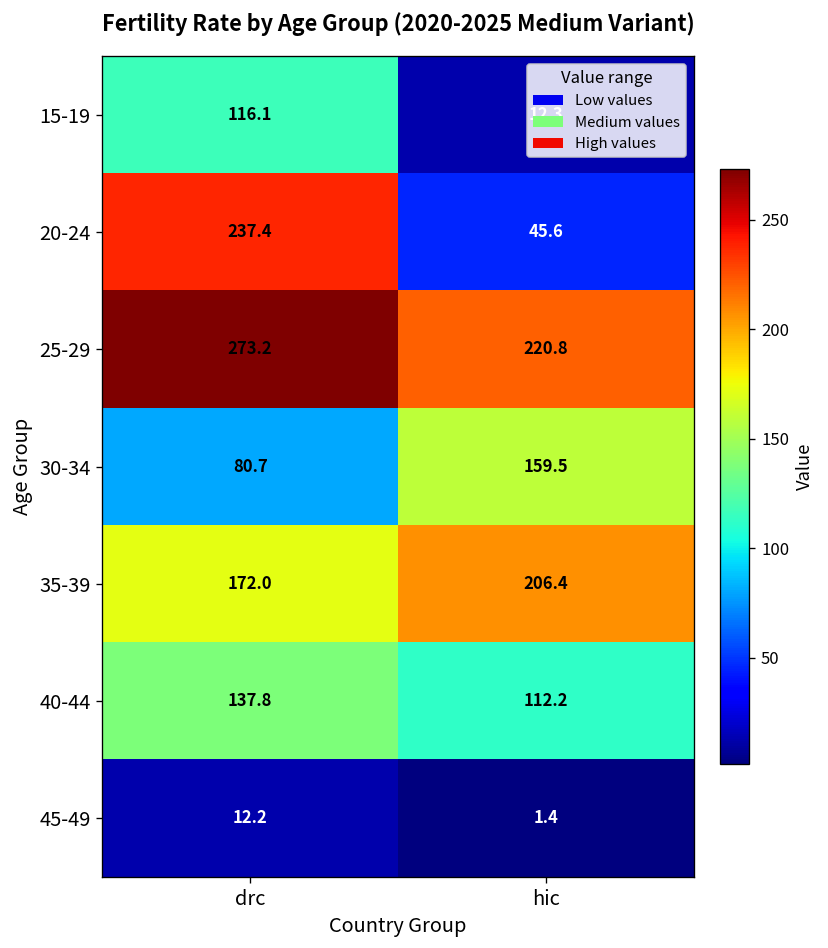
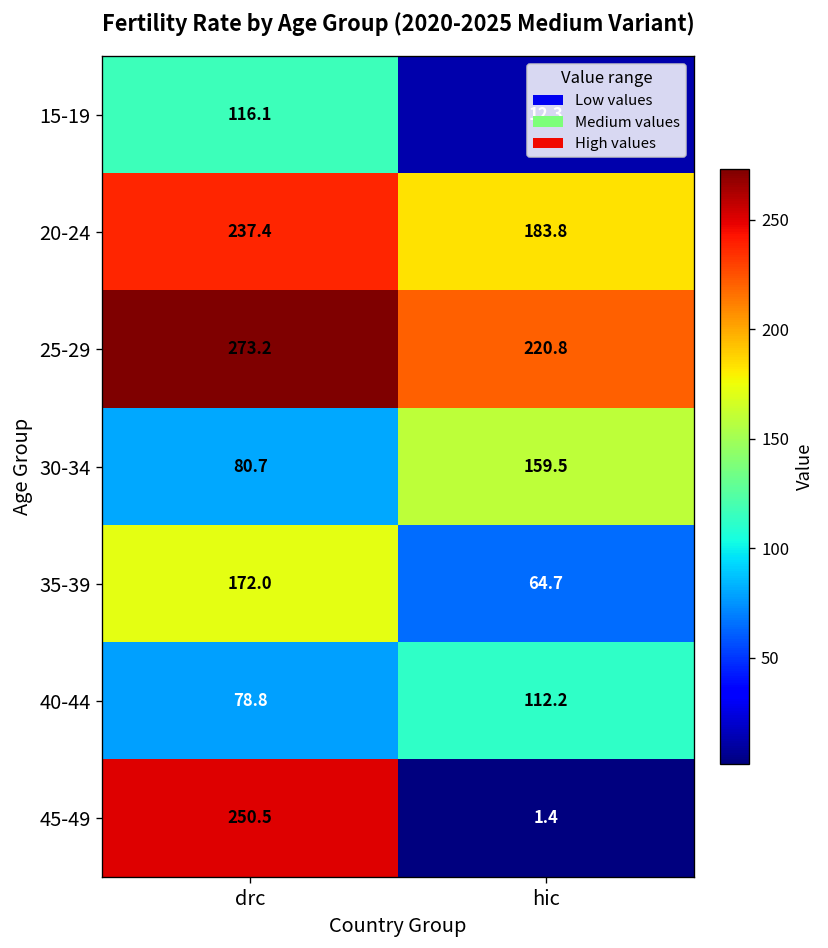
20-24, hic: 45.6 -> 183.8
35-39, hic: 206.4 -> 64.7
40-44, drc: 137.8 -> 78.8
45-49, drc: 12.2 -> 250.5
